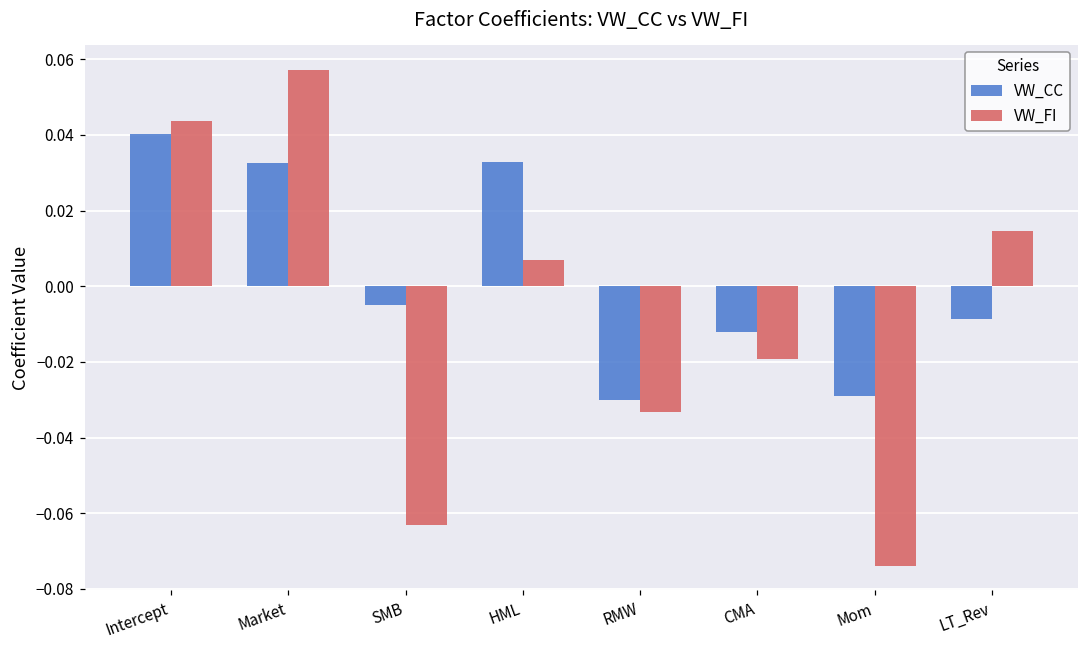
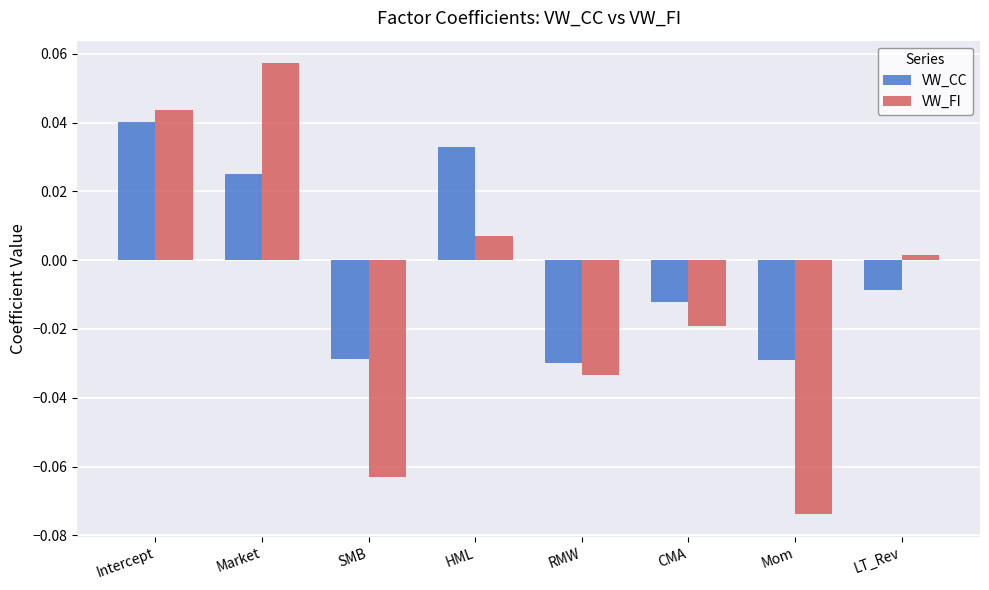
VW_CC, Market: 0.033 -> 0.025
VW_CC, SMB: -0.005 -> -0.029
VW_FI, LT_Rev: 0.015 -> 0.002
